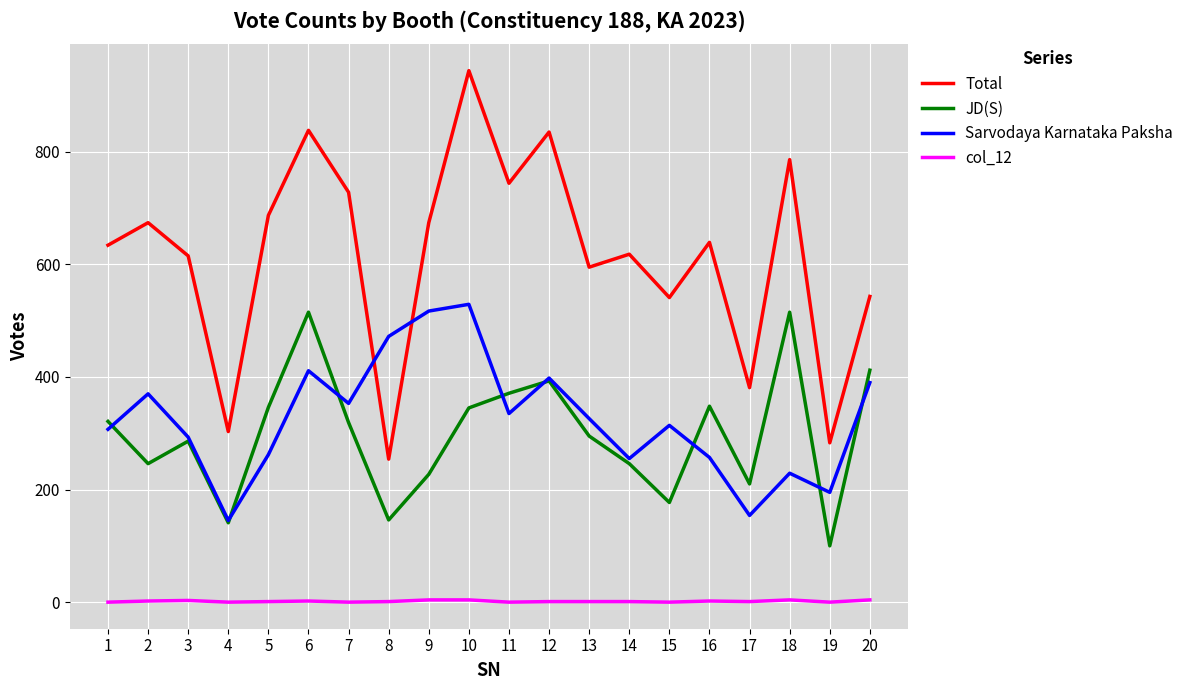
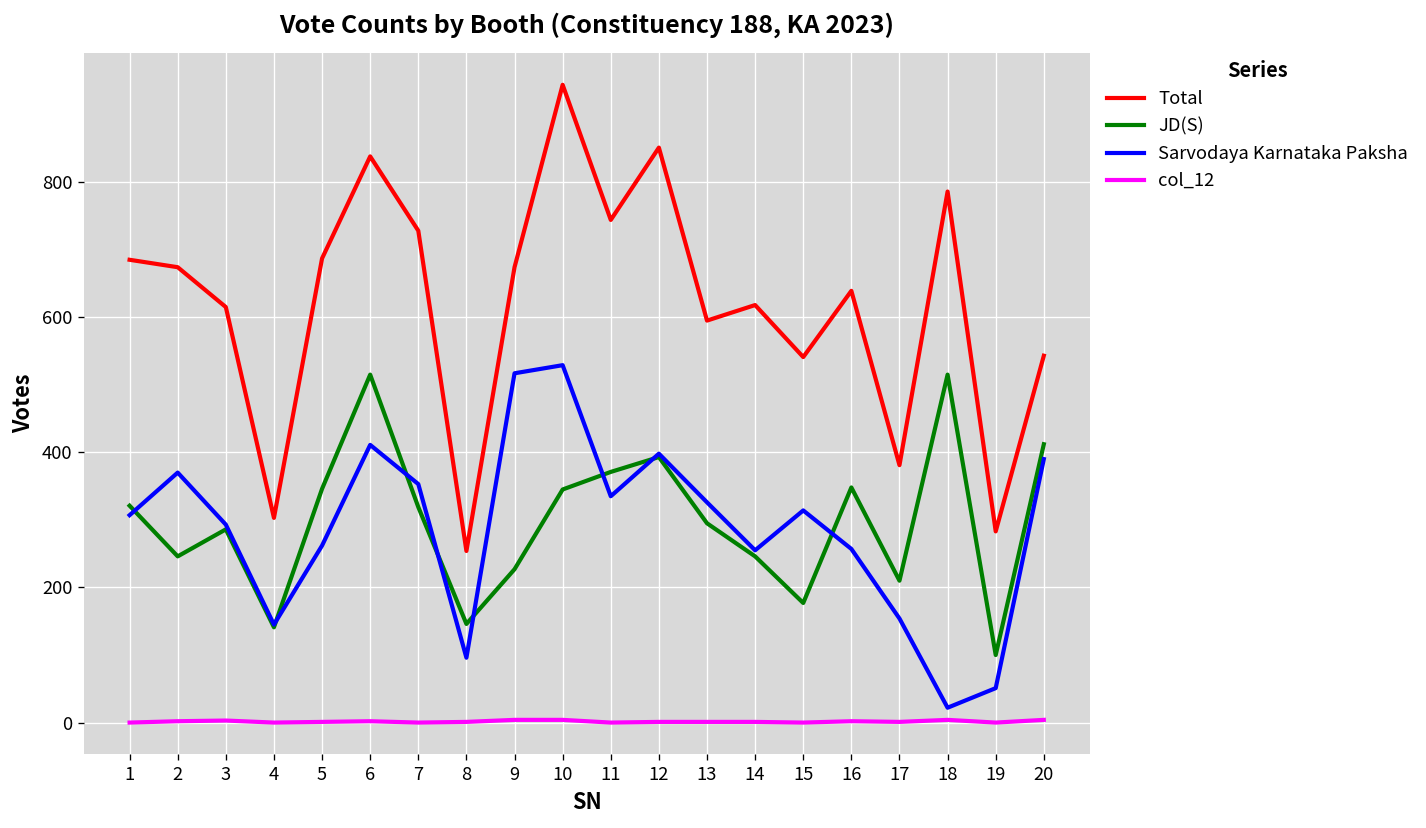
Total, 1: 630 -> 690
Sarvodaya Karnataka Paksha, 8: 470 -> 100
Total, 12: 840 -> 850
Sarvodaya Karnataka Paksha, 18: 230 -> 20
Sarvodaya Karnataka Paksha, 19: 200 -> 50
